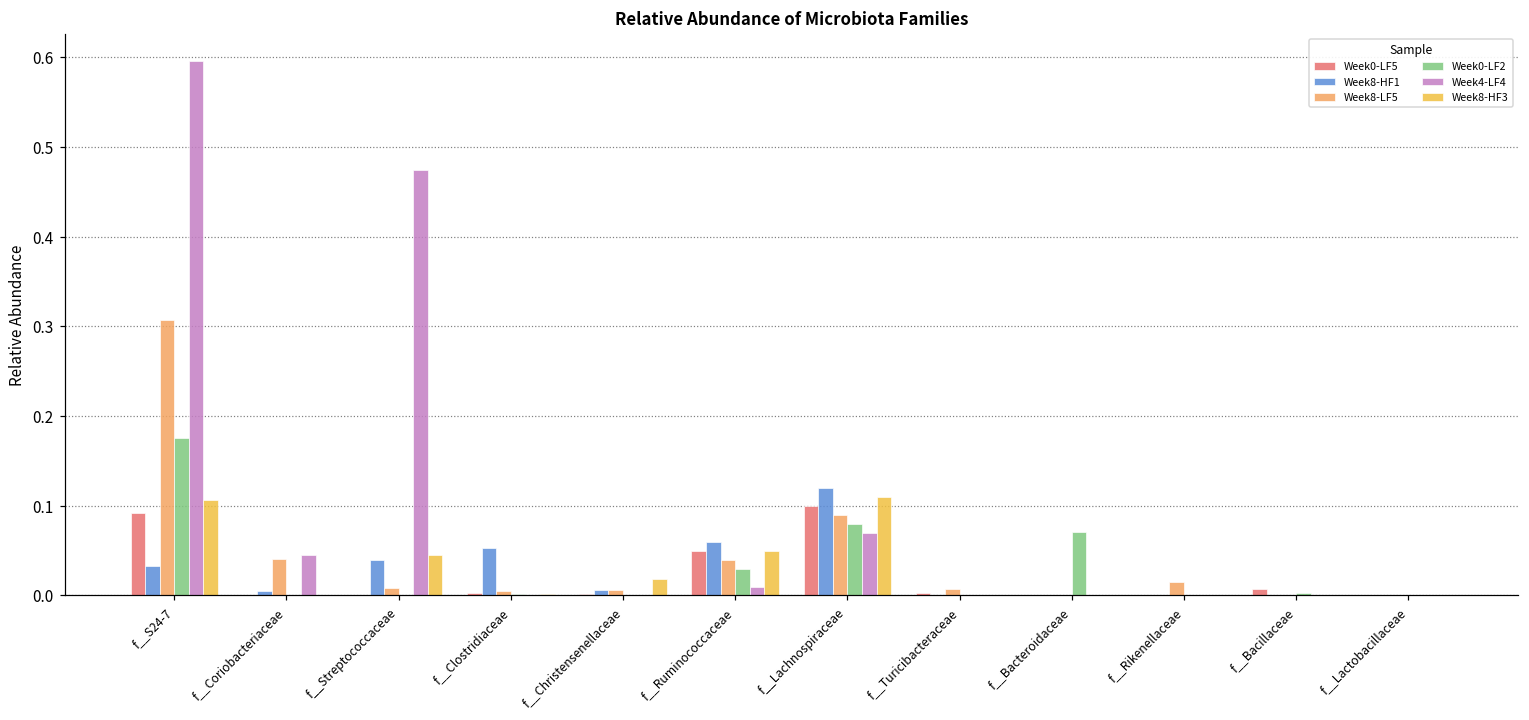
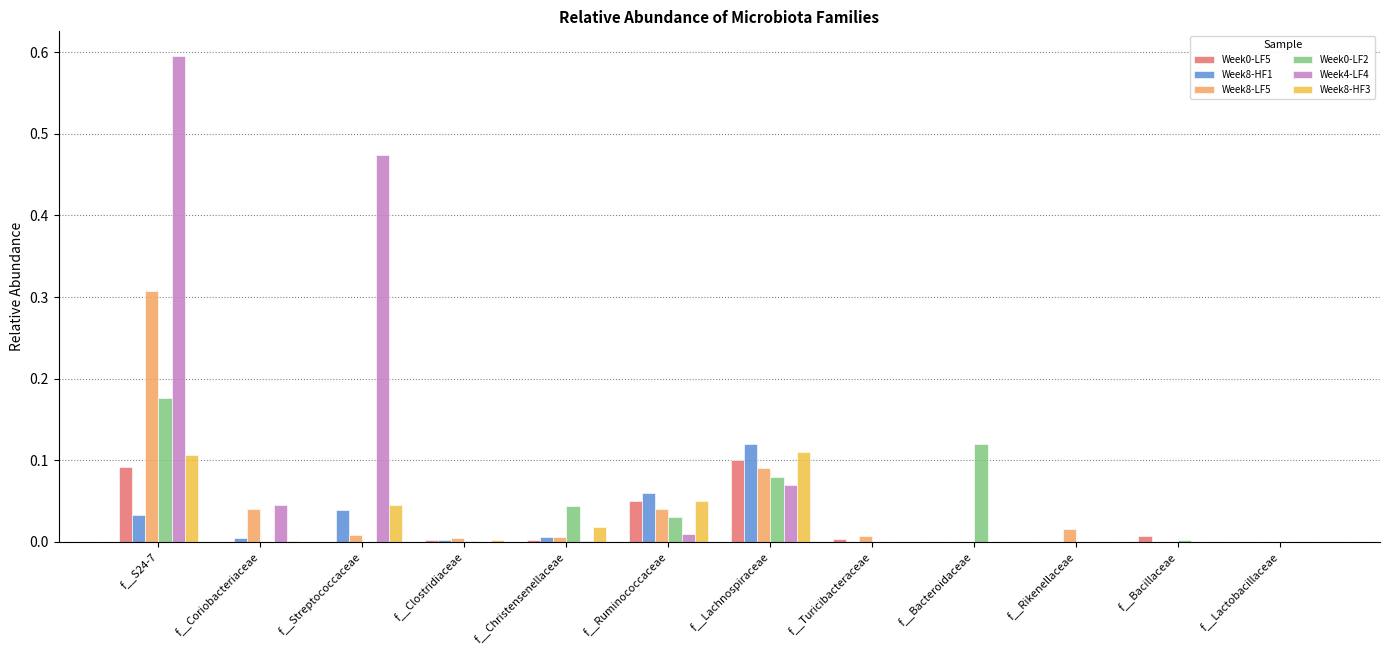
Week8-HF1, f__Clostridiaceae: 0.05 -> 0.00
Week0-LF2, f__Christensenellaceae: 0.00 -> 0.04
Week0-LF2, f__Bacteroidaceae: 0.07 -> 0.12
